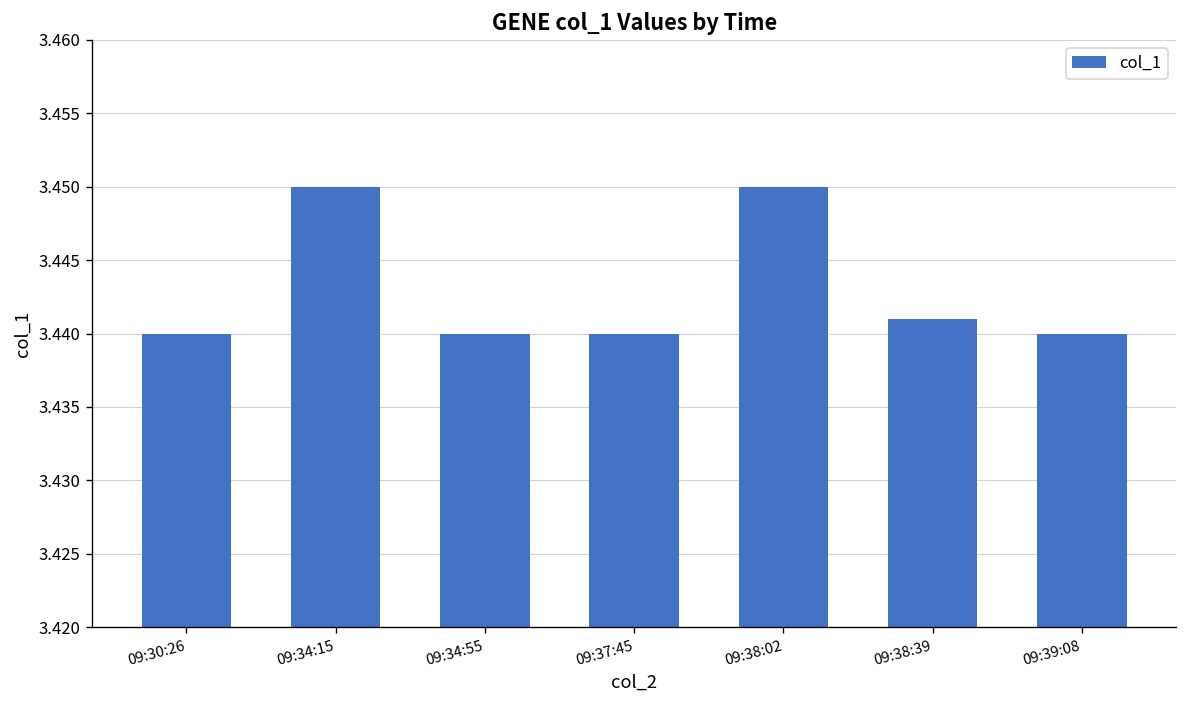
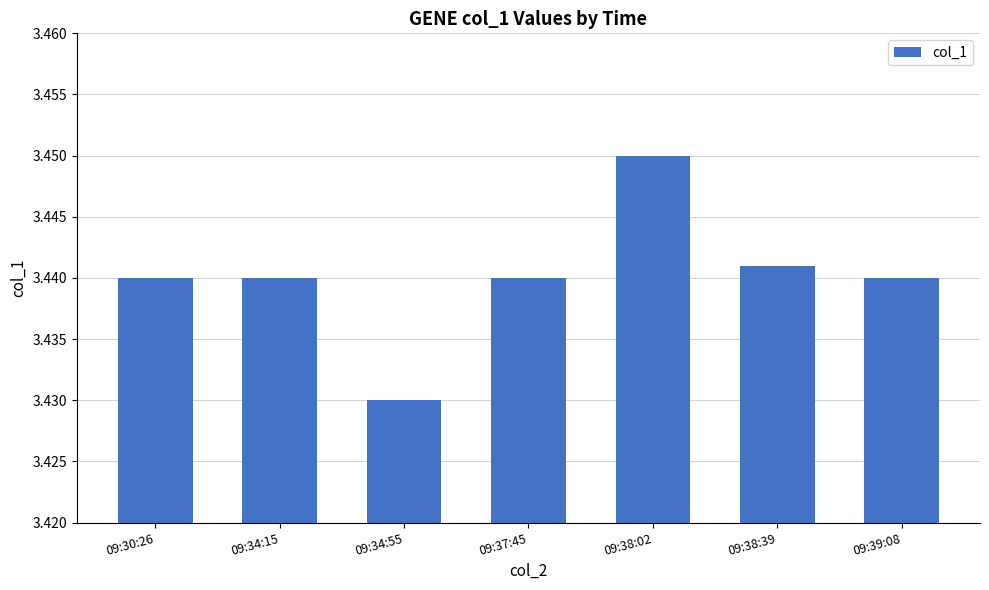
09:34:15: 3.45 -> 3.44
09:34:55: 3.44 -> 3.43
